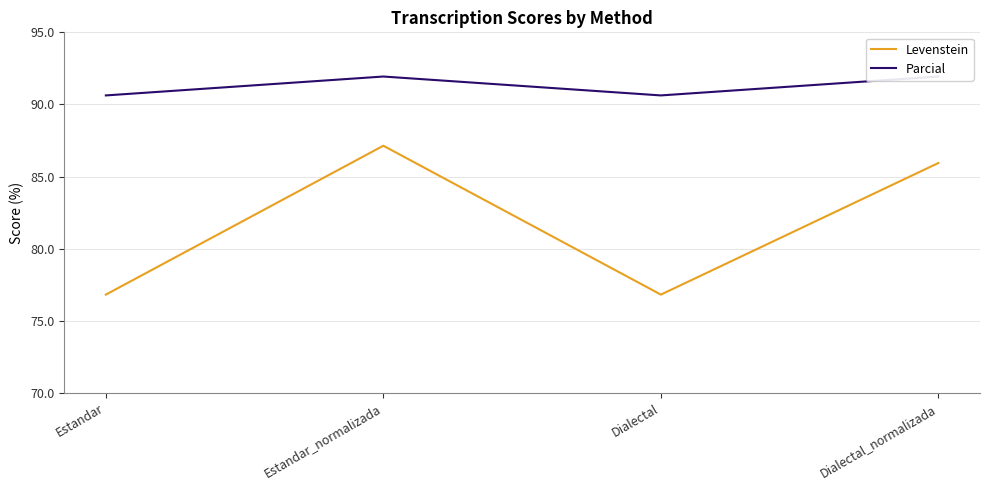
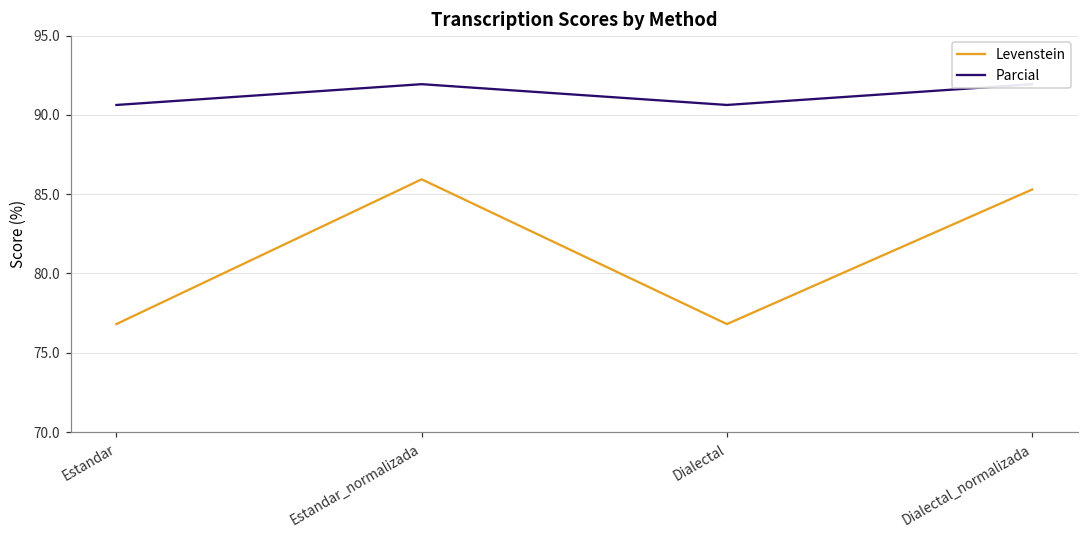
Levenstein, Estandar_normalizada: 87.1 -> 85.9
Levenstein, Dialectal_normalizada: 85.9 -> 85.3
